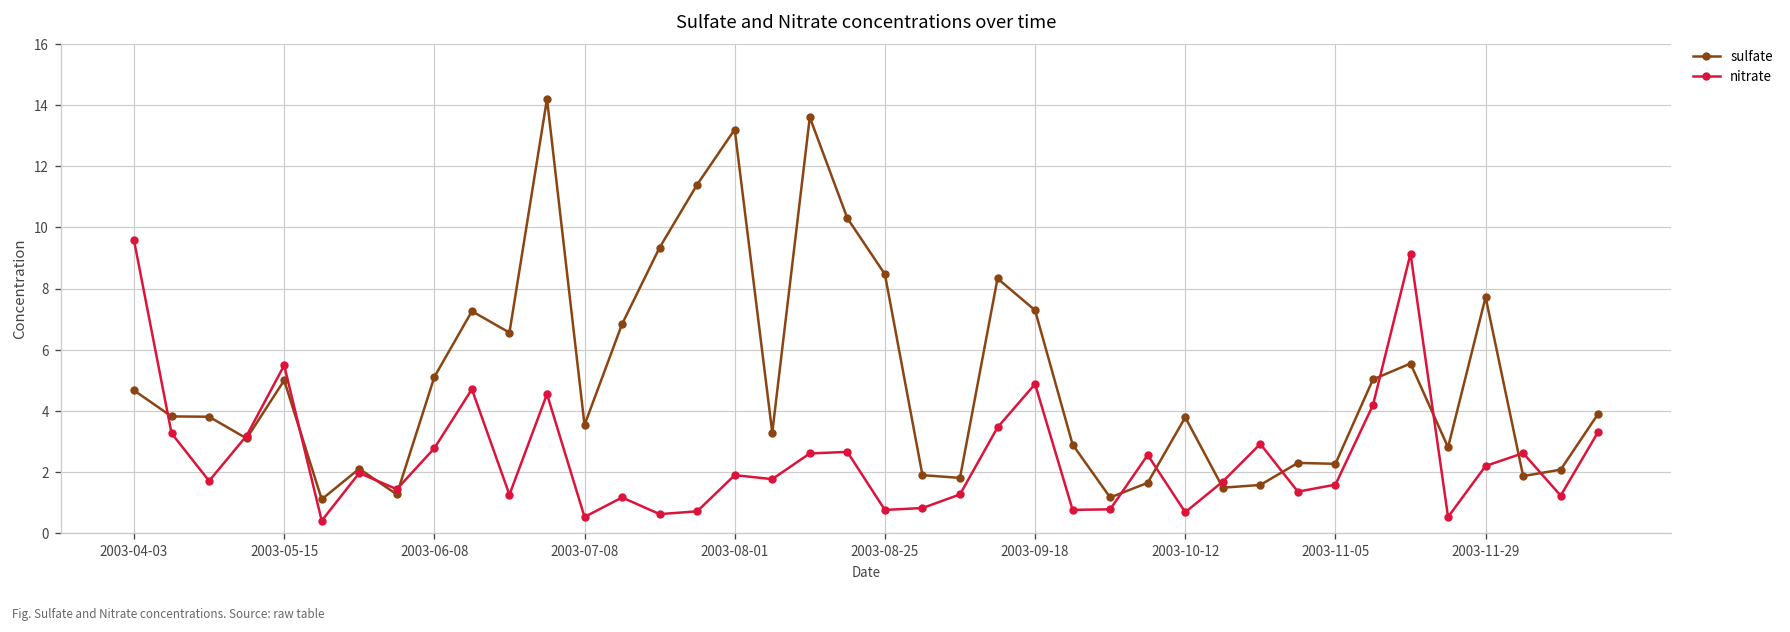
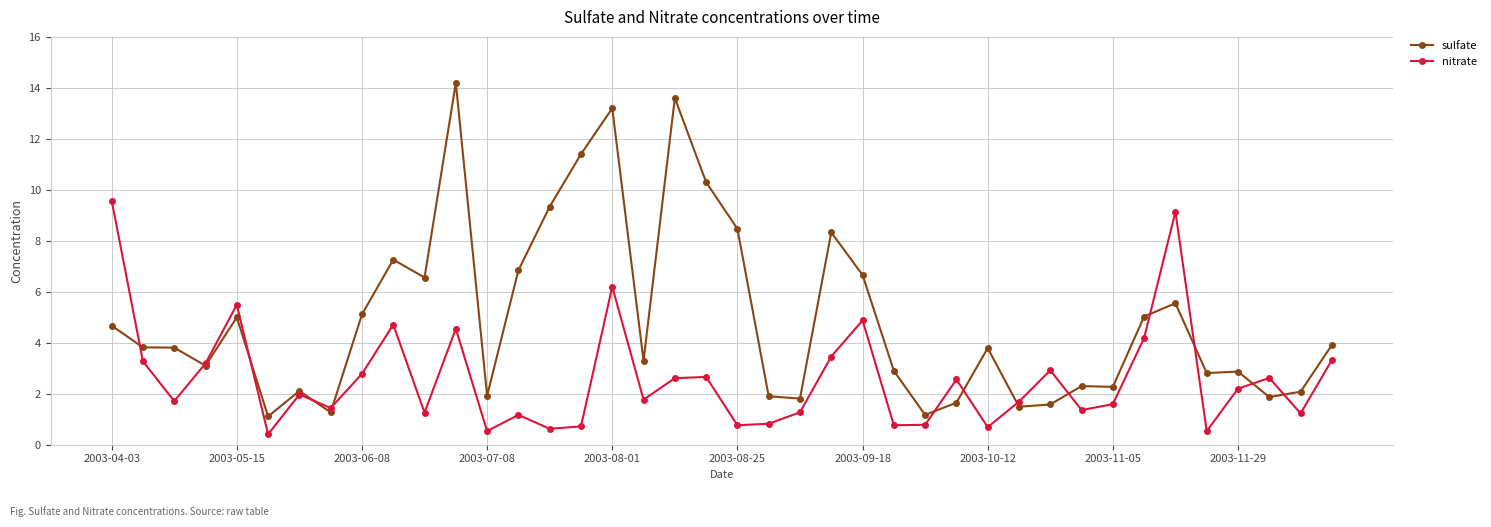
sulfate, 2003-07-08: 3.5 -> 1.9
nitrate, 2003-08-01: 1.9 -> 6.2
sulfate, 2003-09-18: 7.3 -> 6.7
sulfate, 2003-11-29: 7.7 -> 2.9
